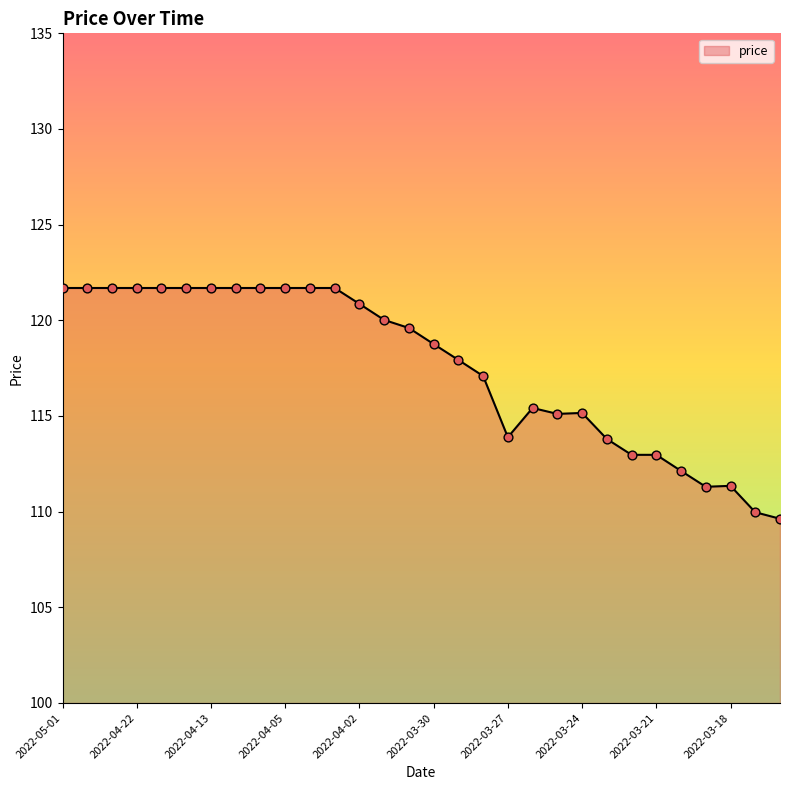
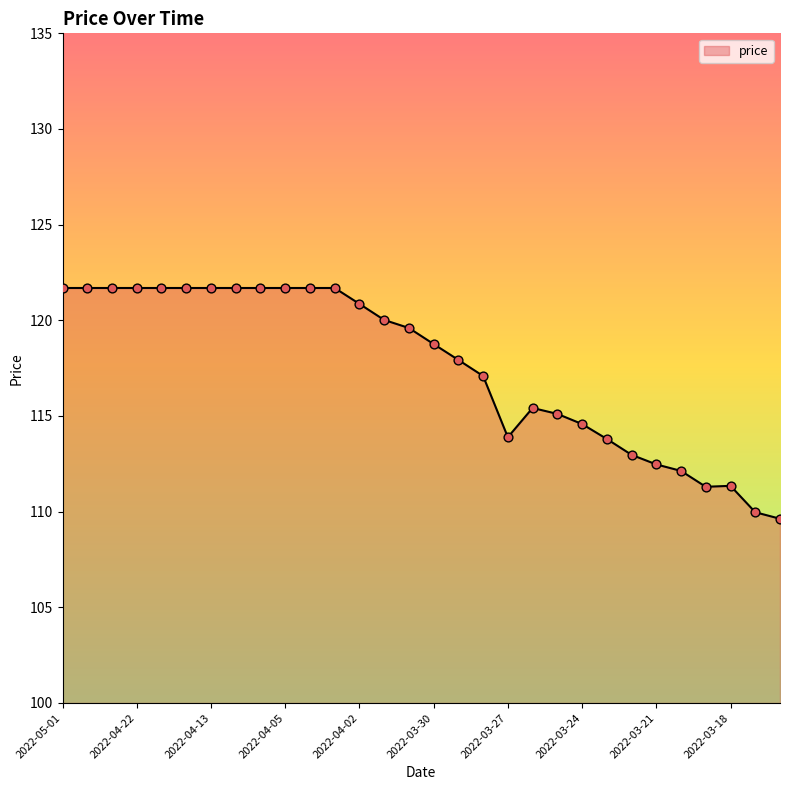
2022-03-24: 115.2 -> 114.6
2022-03-21: 113.0 -> 112.5
